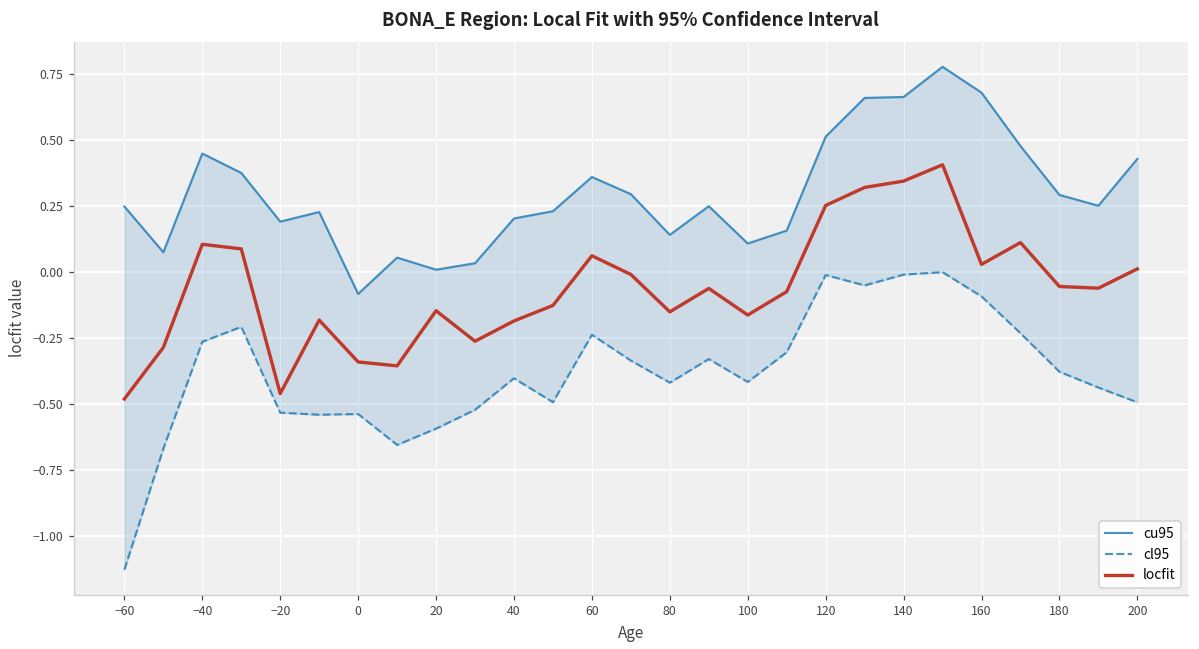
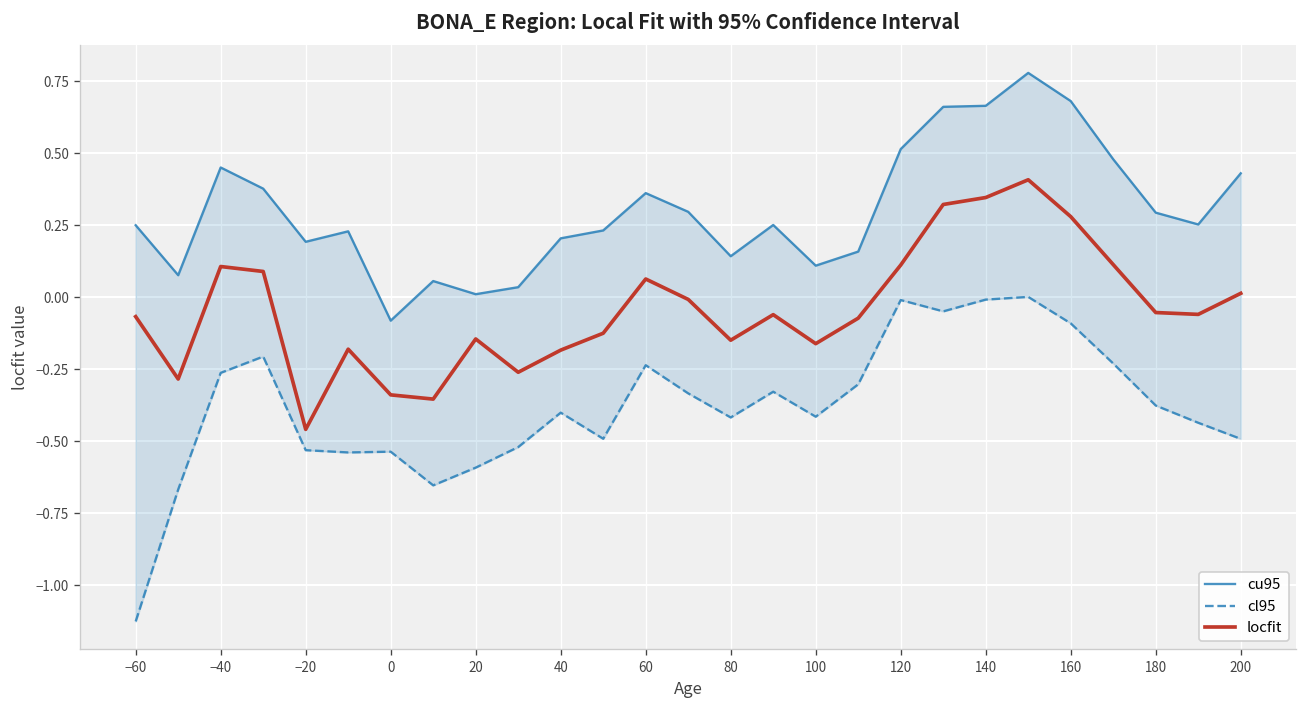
locfit, −60: -0.48 -> -0.07
locfit, 120: 0.25 -> 0.11
locfit, 160: 0.03 -> 0.28
